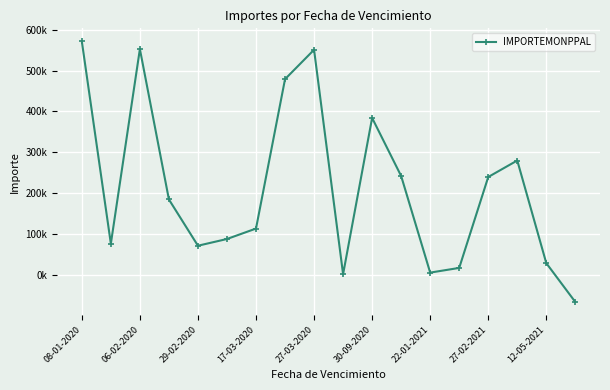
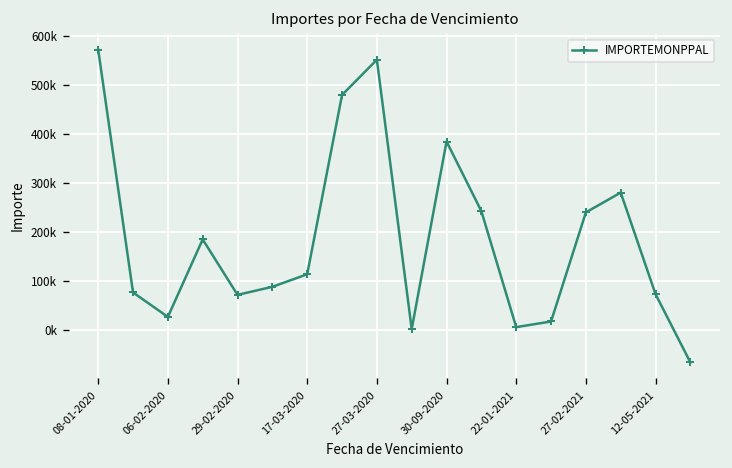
06-02-2020: 550000 -> 30000
12-05-2021: 30000 -> 70000
